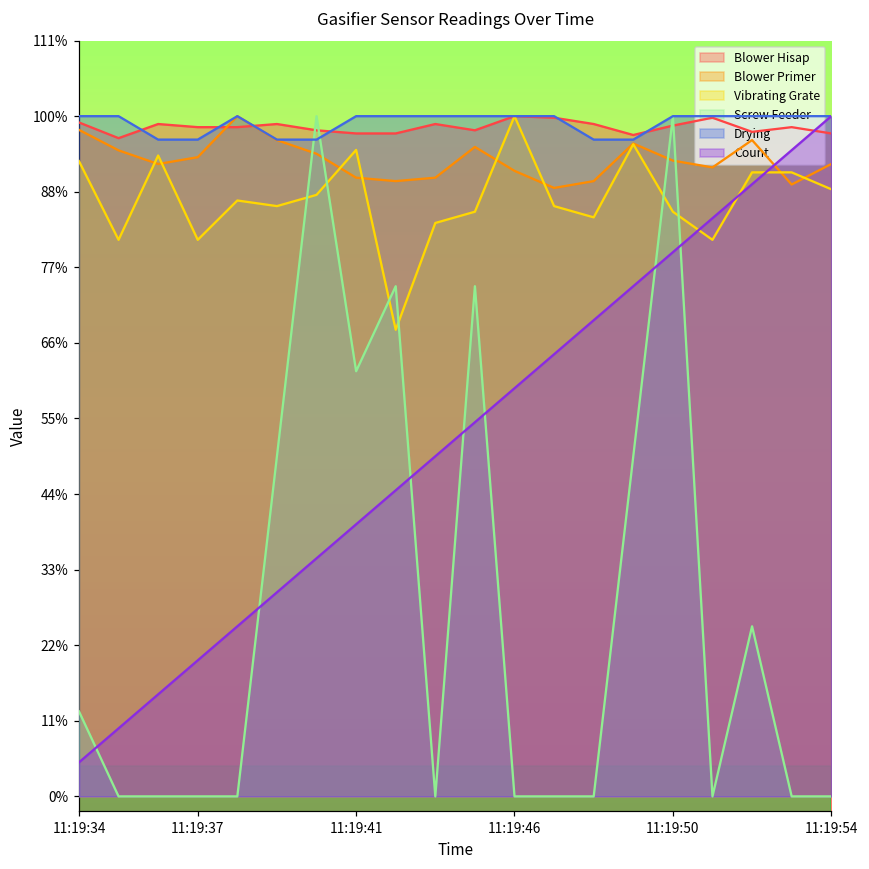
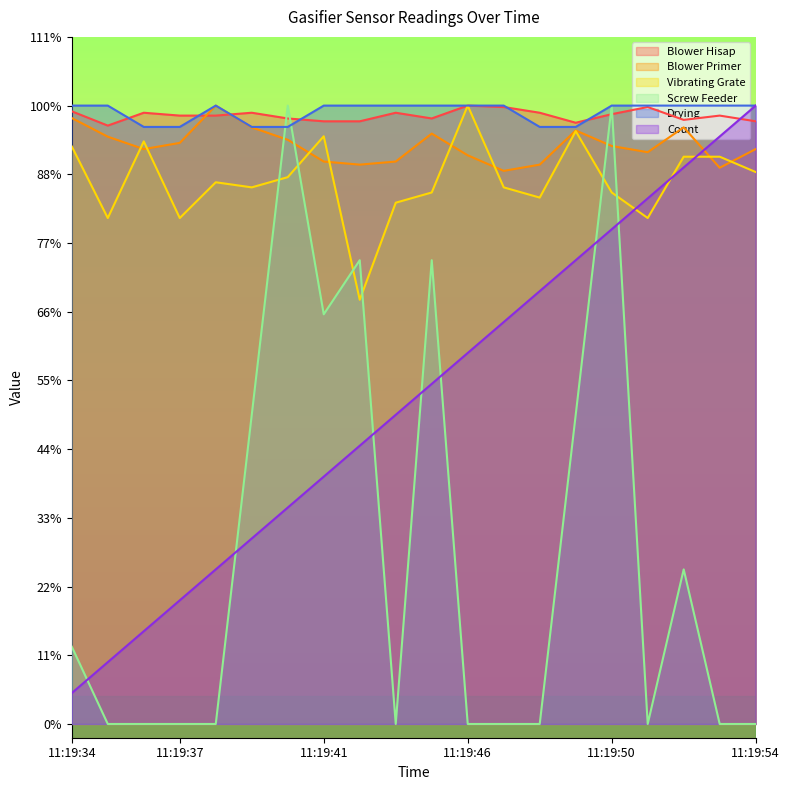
Screw Feeder, 11:19:41: 62% -> 66%
